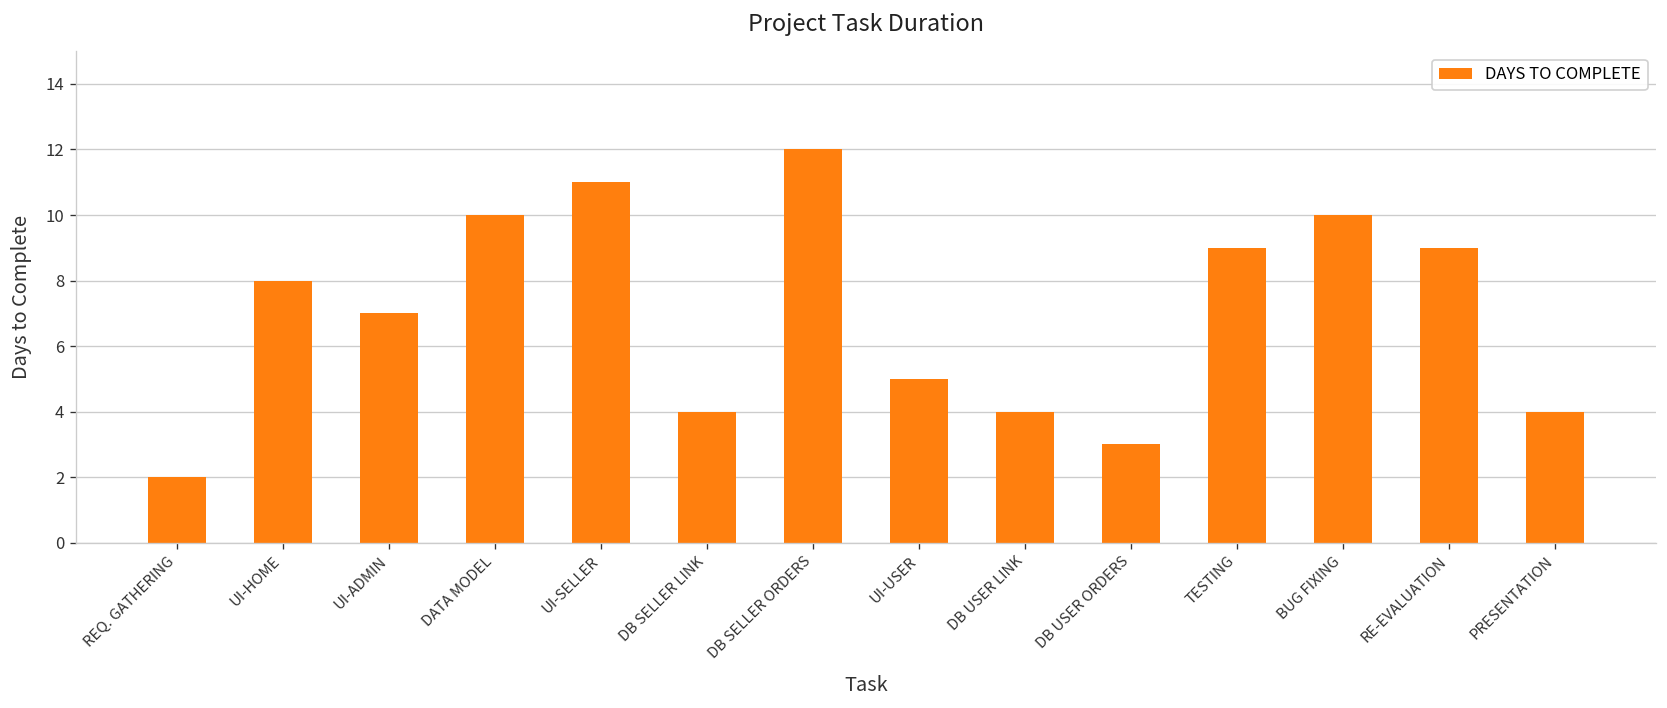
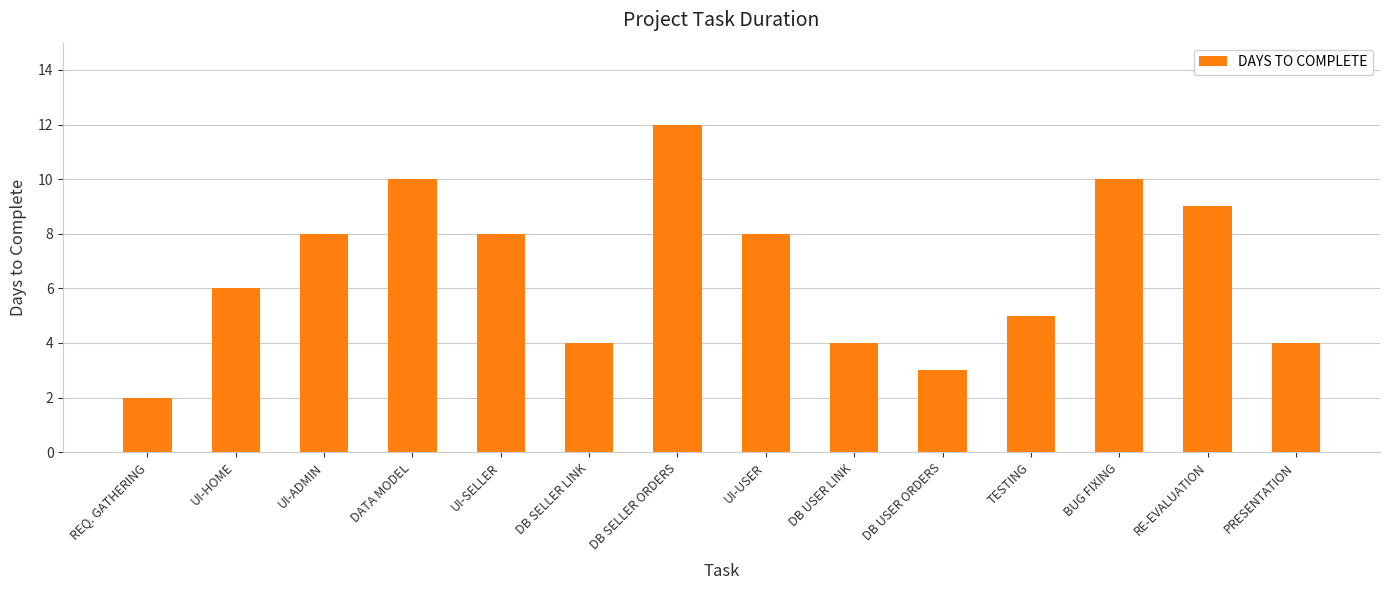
UI-HOME: 8 -> 6
UI-ADMIN: 7 -> 8
UI-SELLER: 11 -> 8
UI-USER: 5 -> 8
TESTING: 9 -> 5
